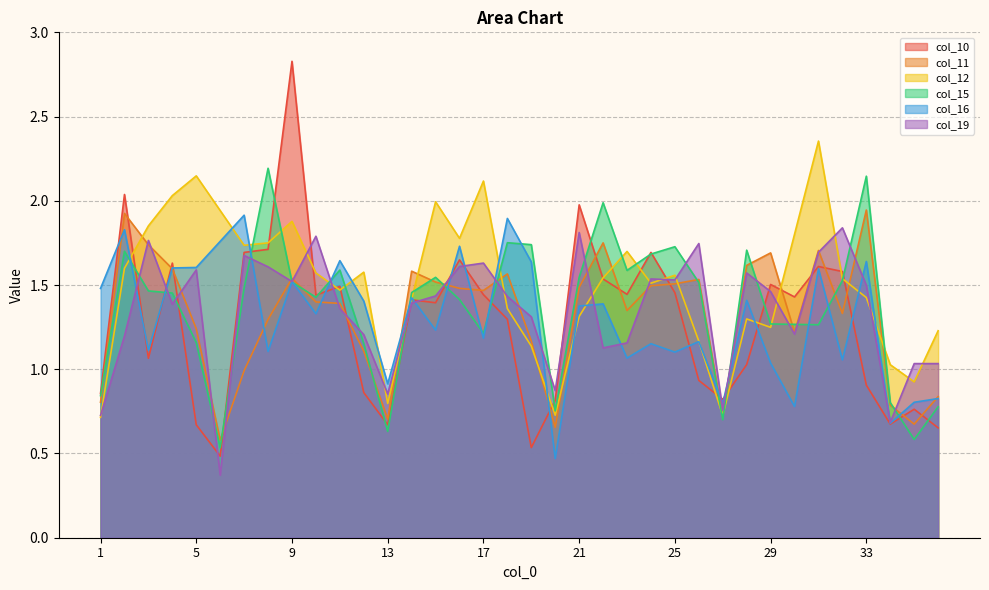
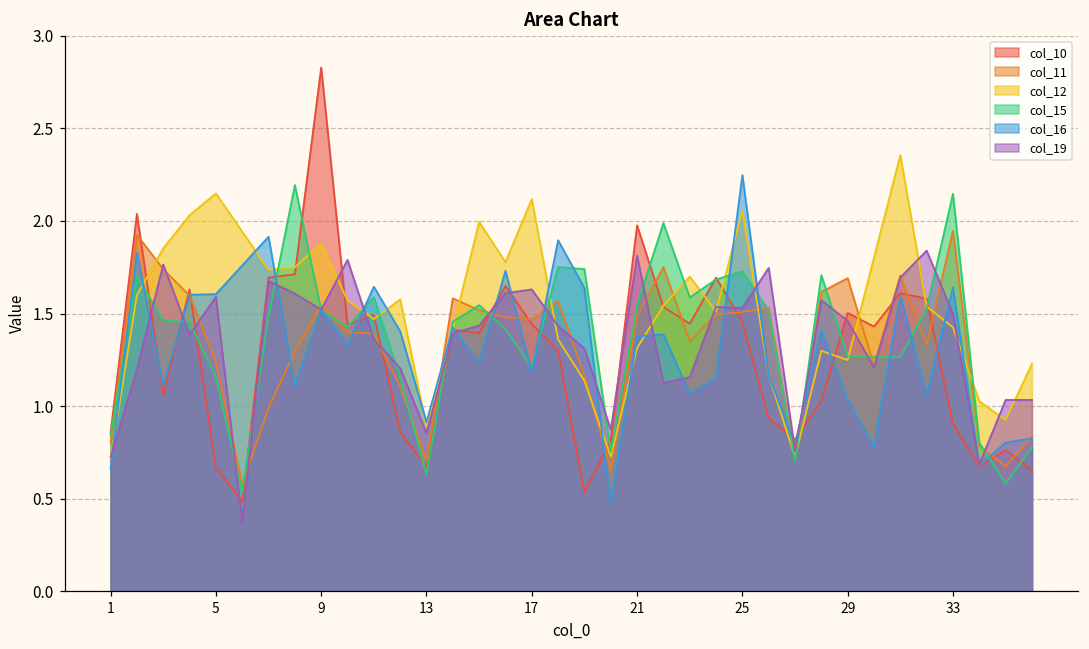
col_16, 1: 1.48 -> 0.67
col_12, 13: 0.80 -> 0.89
col_12, 25: 1.56 -> 2.06
col_16, 25: 1.10 -> 2.25
